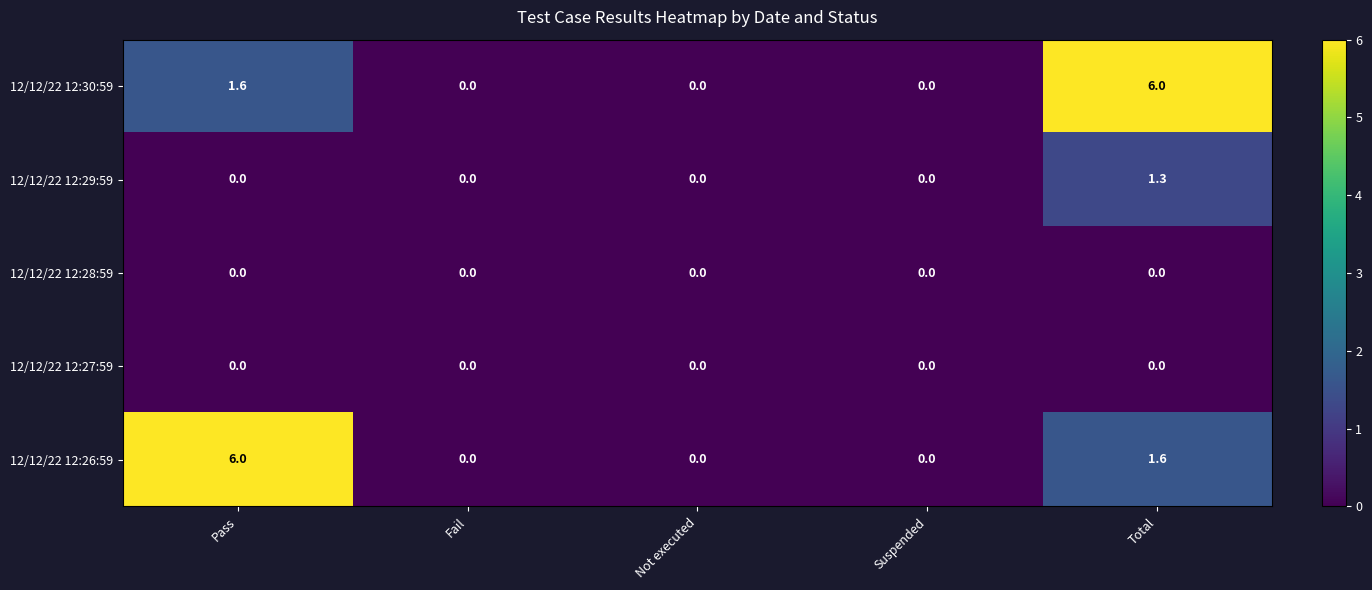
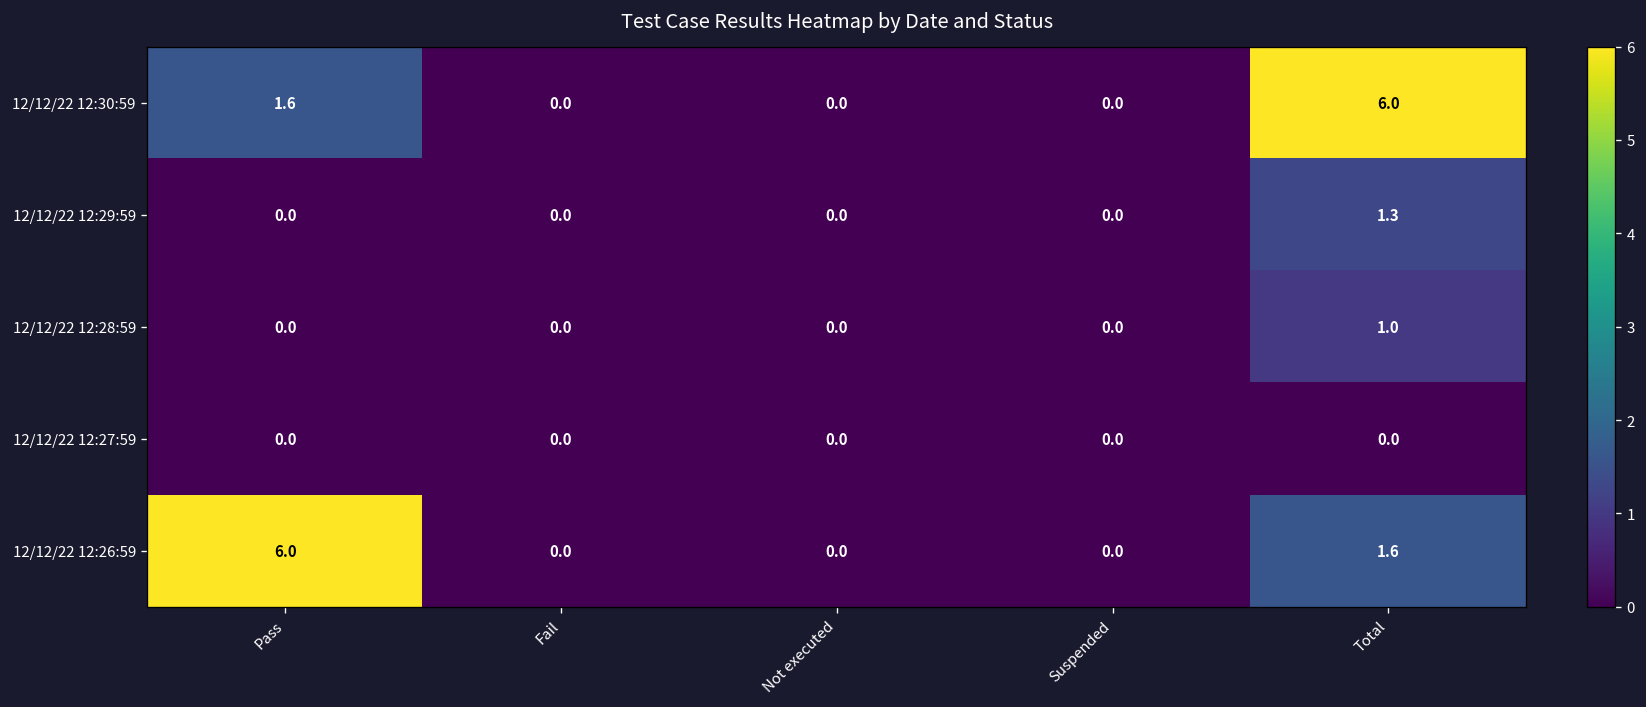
12/12/22 12:28:59, Total: 0.0 -> 1.0
